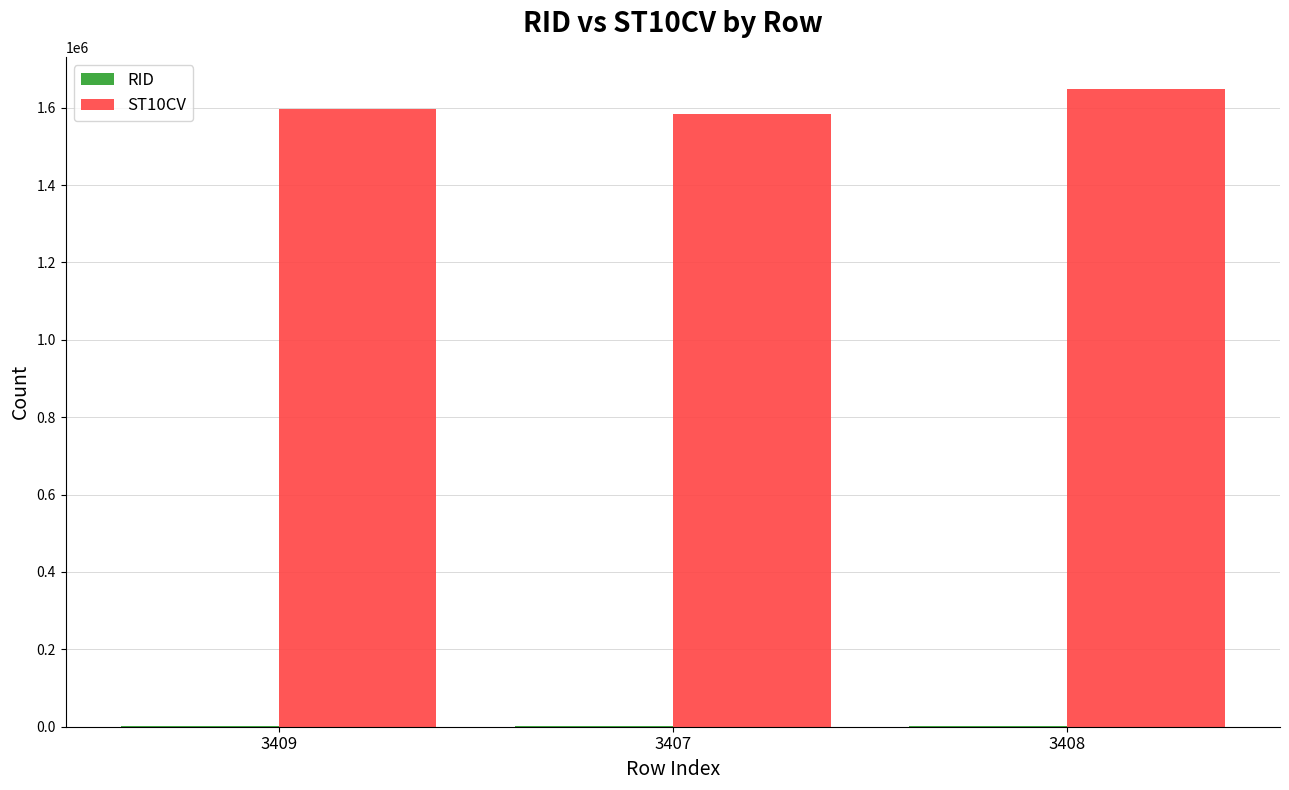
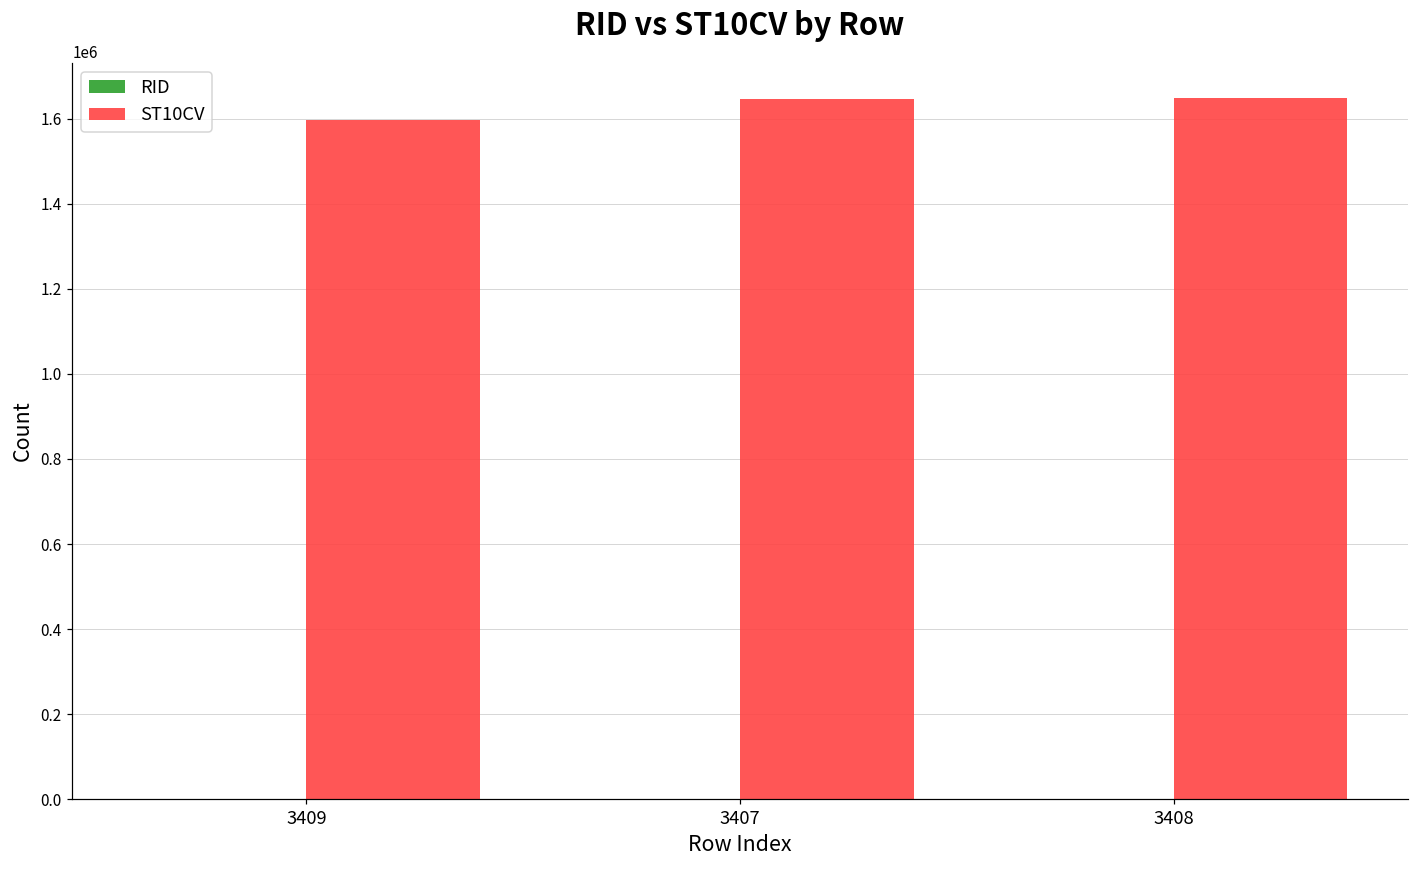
ST10CV, 3407: 1580000 -> 1650000
